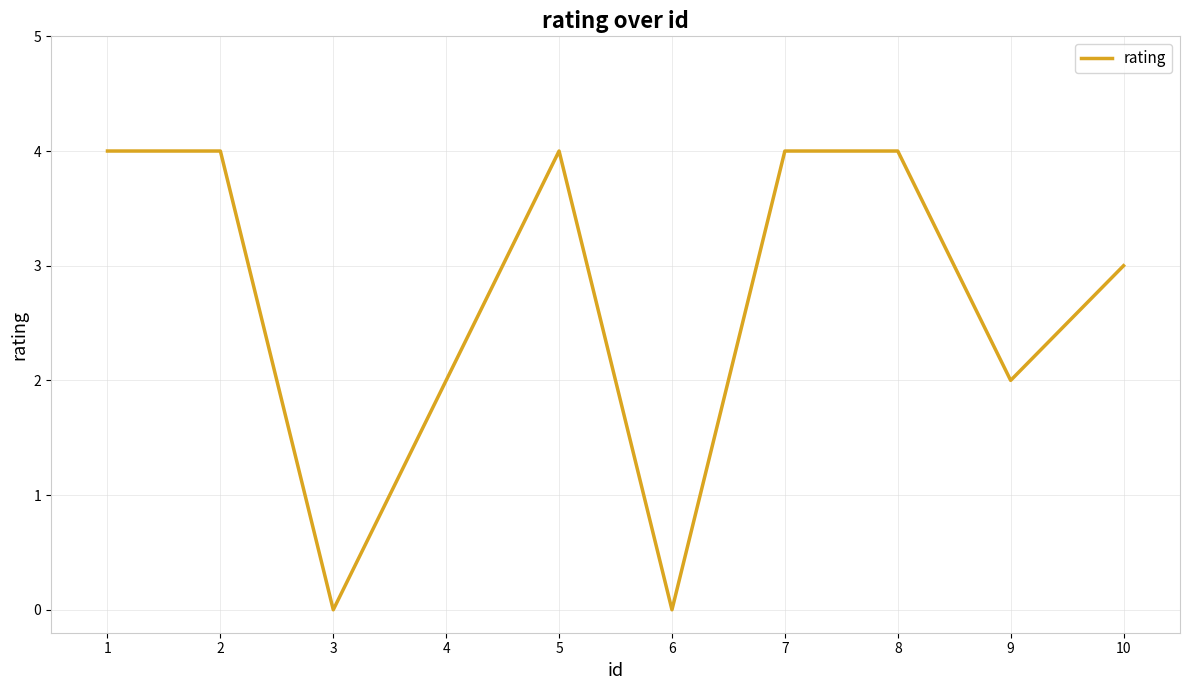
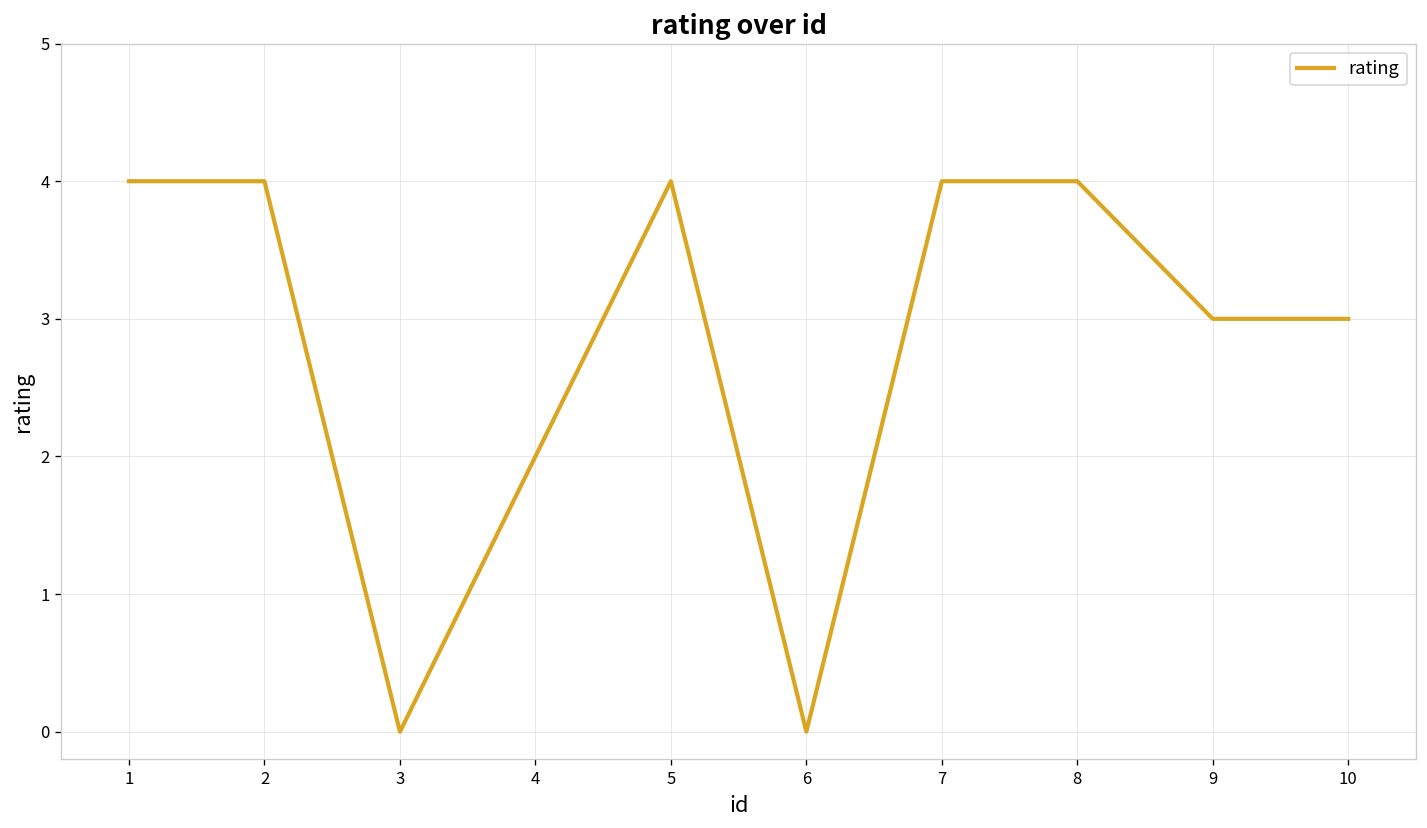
9: 2 -> 3
